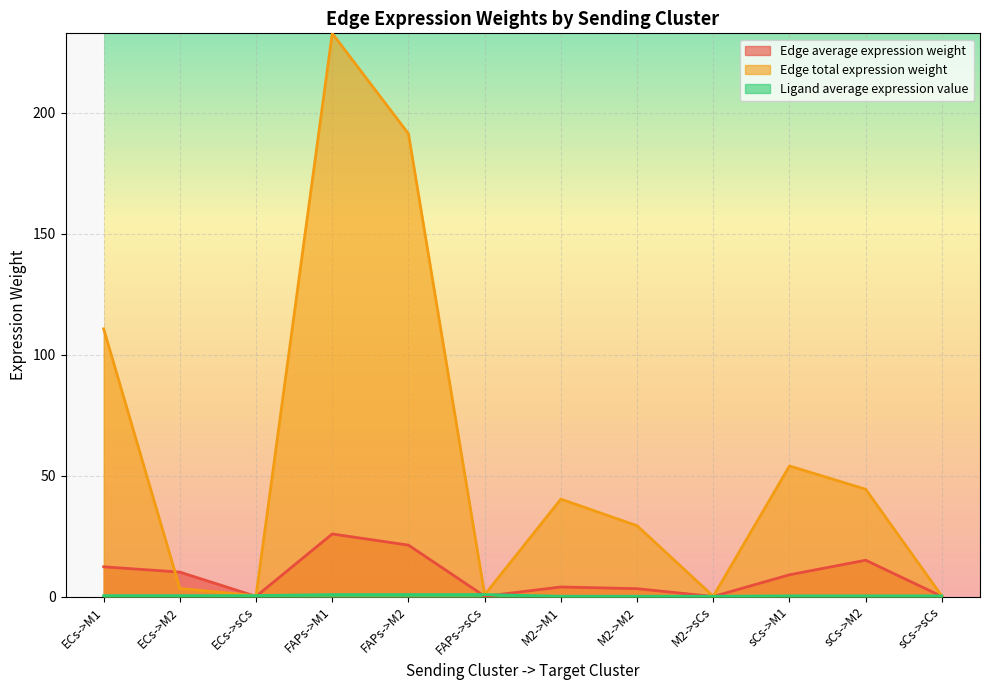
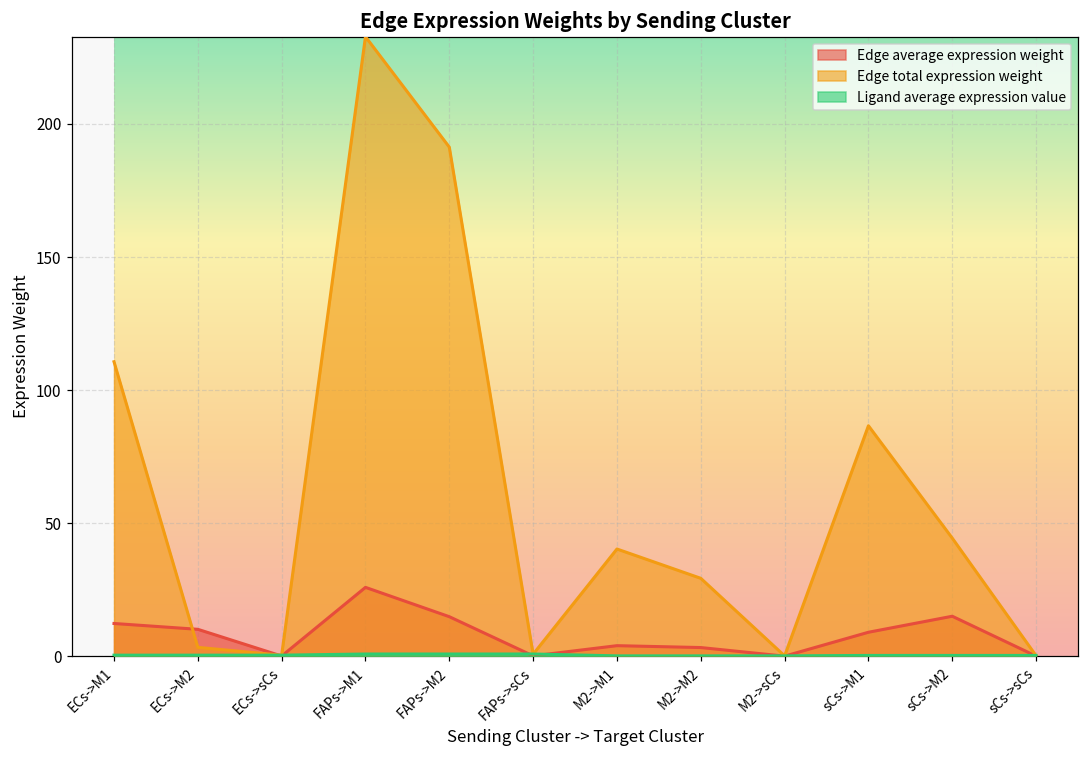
Edge average expression weight, FAPs->M2: 21 -> 15
Edge total expression weight, sCs->M1: 54 -> 87
